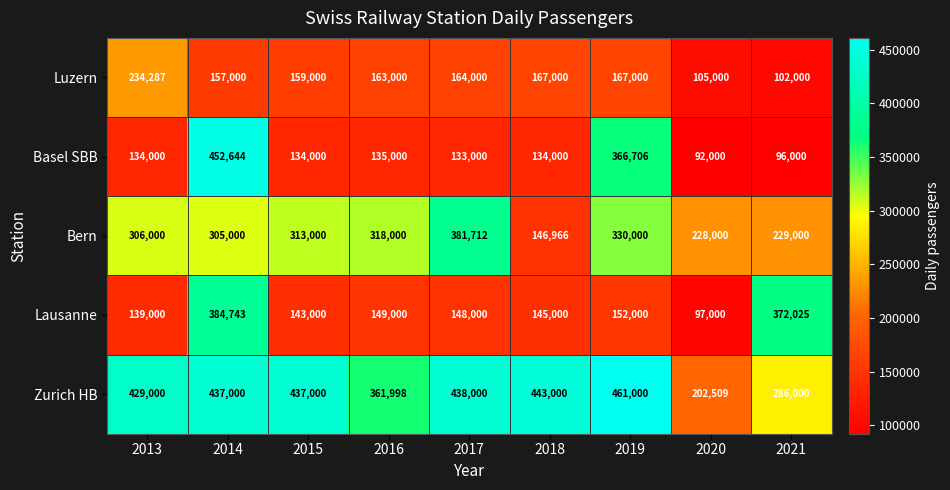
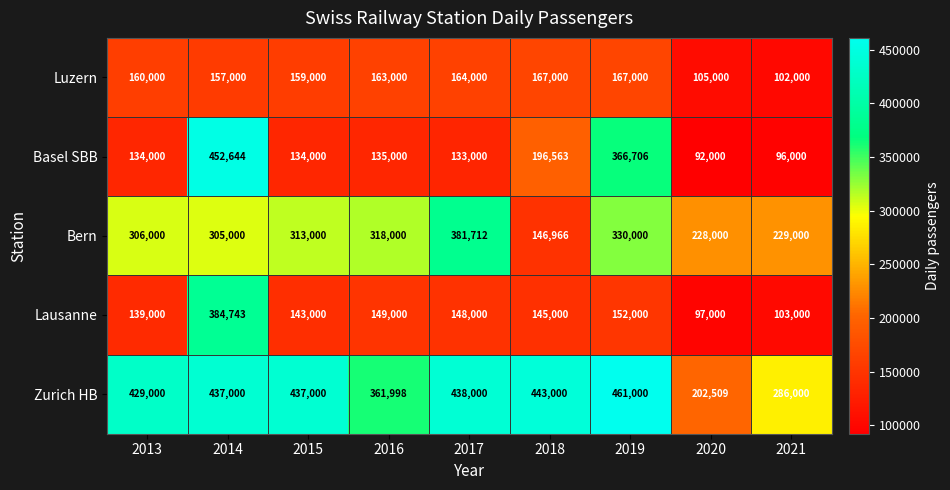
Luzern, 2013: 234,287 -> 160,000
Basel SBB, 2018: 134,000 -> 196,563
Lausanne, 2021: 372,025 -> 103,000
